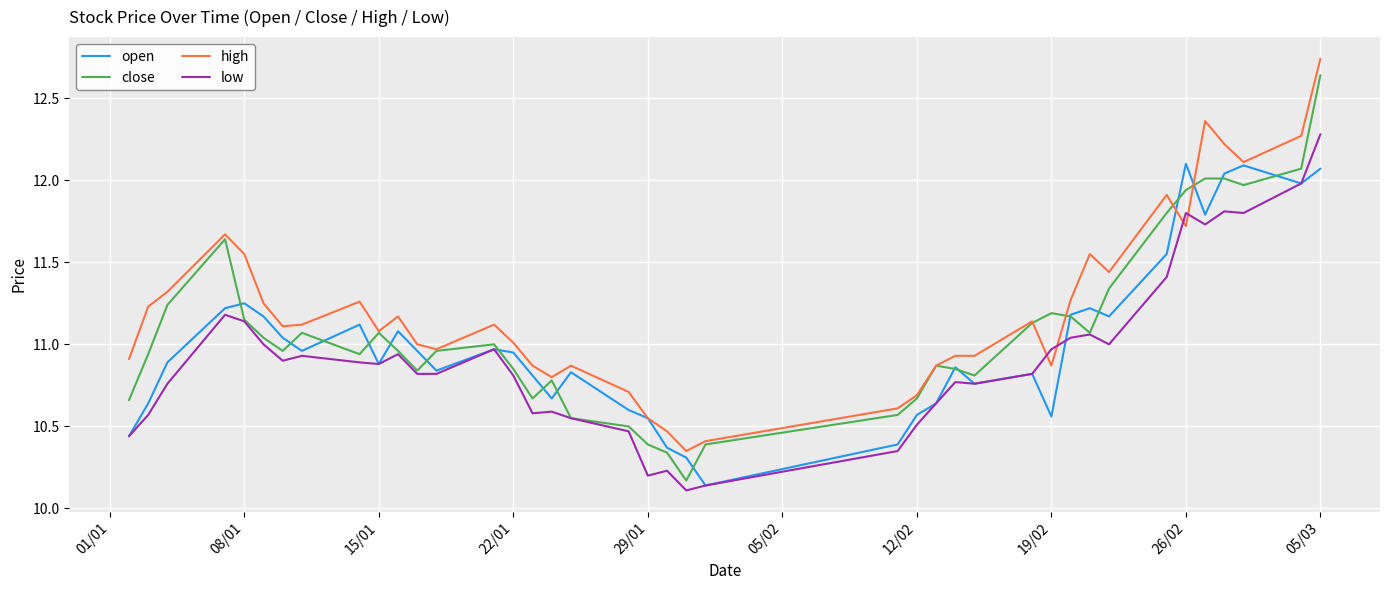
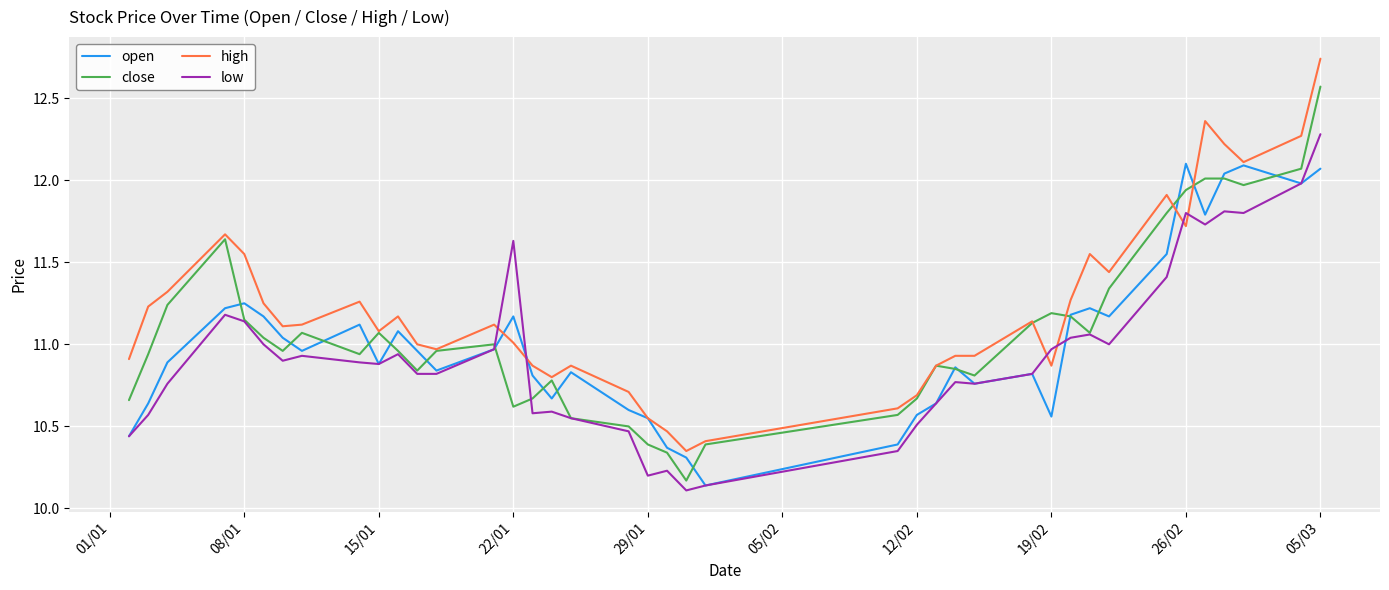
open, 22/01: 10.95 -> 11.17
close, 22/01: 10.85 -> 10.62
low, 22/01: 10.81 -> 11.63
close, 05/03: 12.64 -> 12.57
